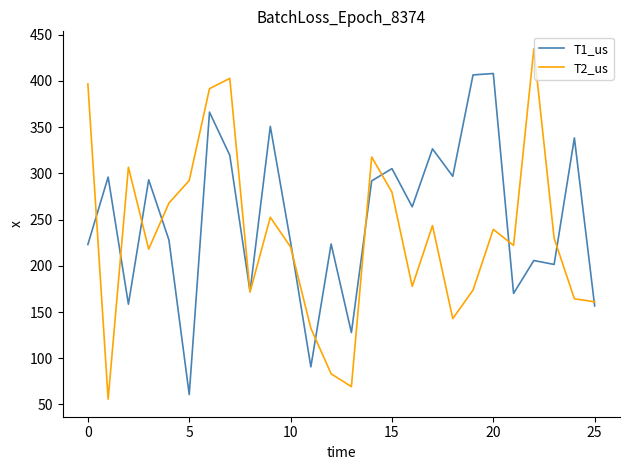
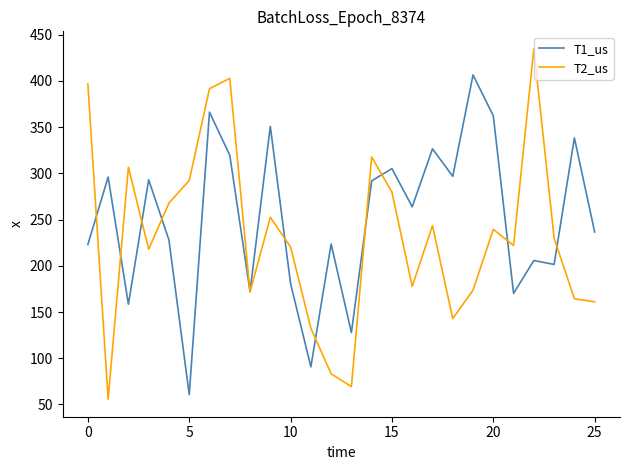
T1_us, 10: 230 -> 180
T1_us, 20: 410 -> 360
T1_us, 25: 160 -> 240
